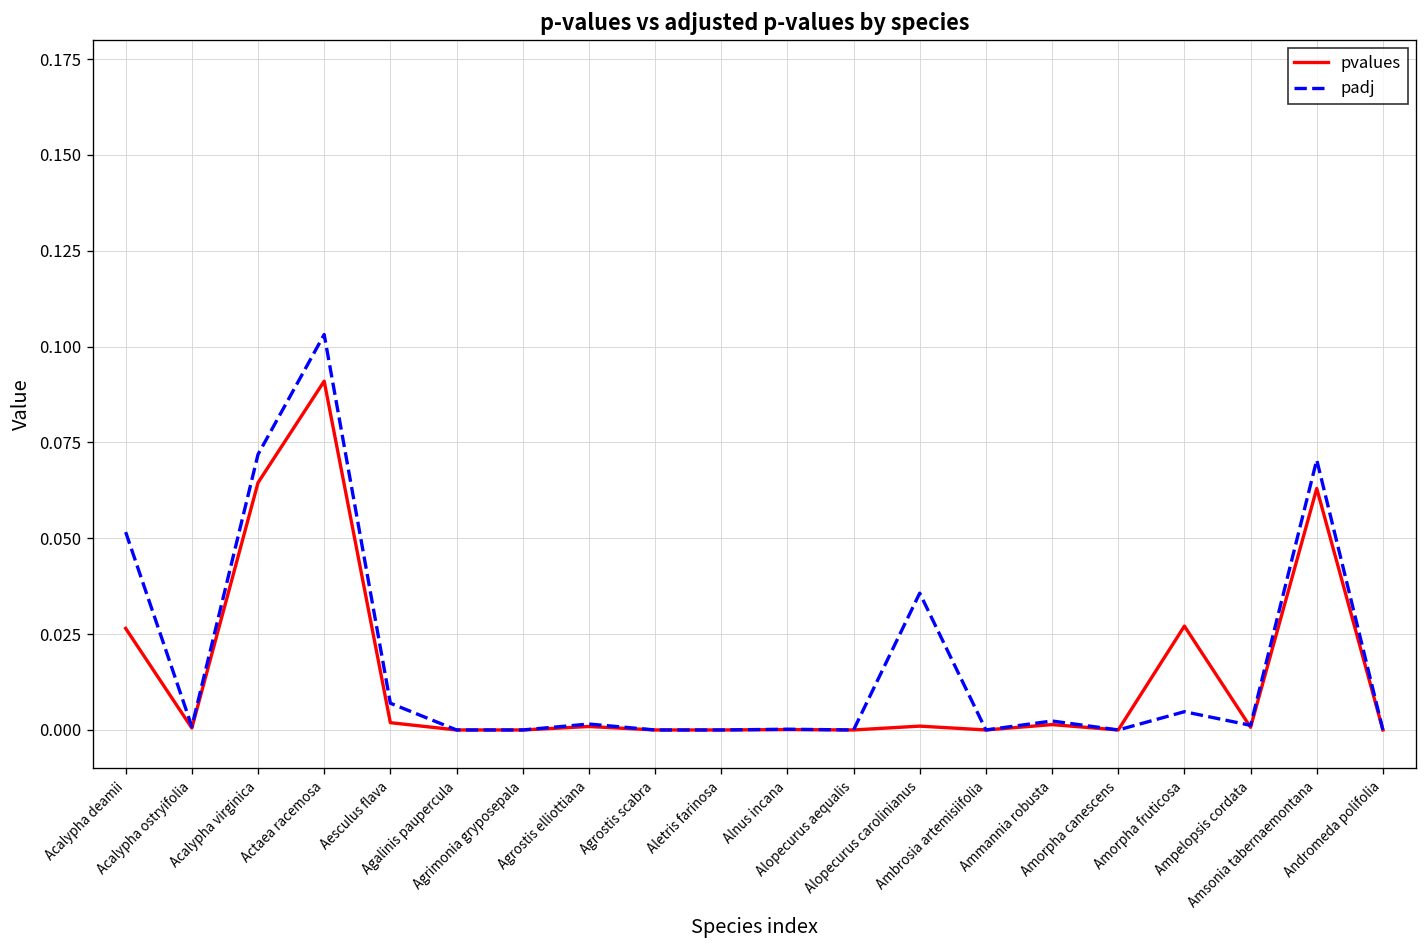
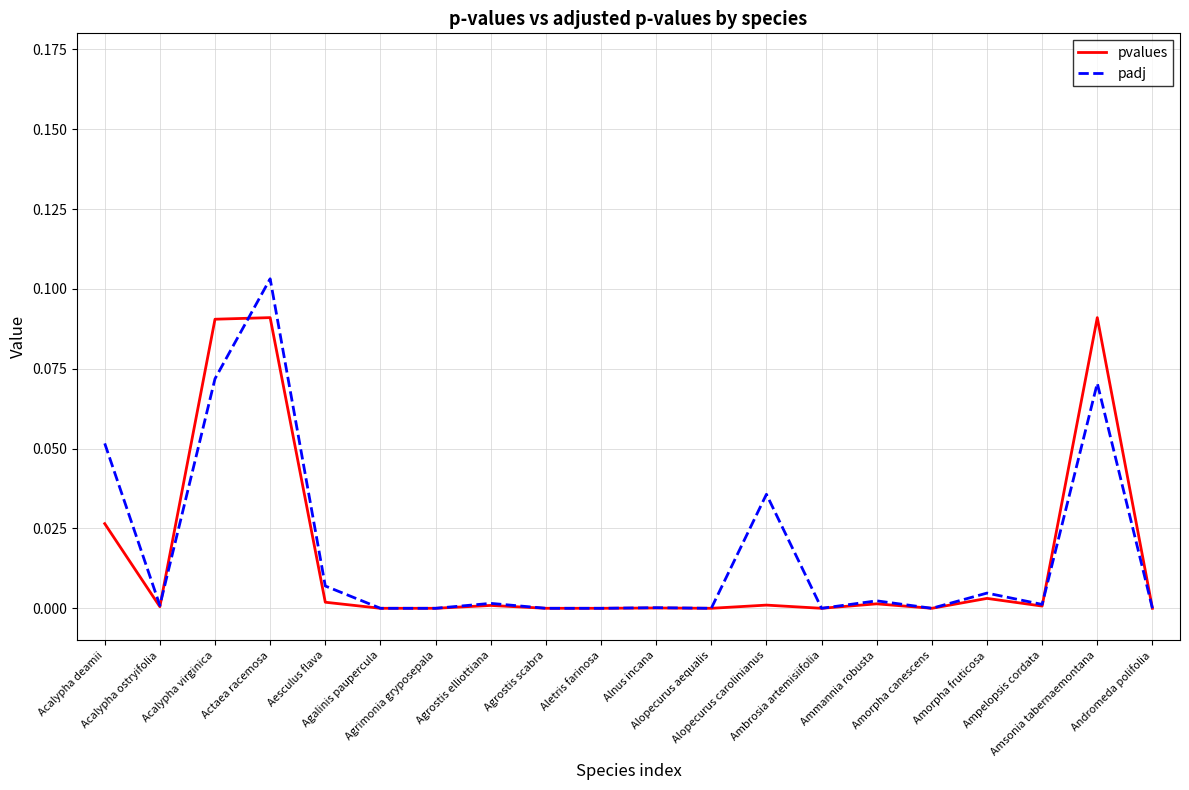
pvalues, Acalypha virginica: 0.065 -> 0.091
pvalues, Amorpha fruticosa: 0.027 -> 0.003
pvalues, Amsonia tabernaemontana: 0.063 -> 0.091
